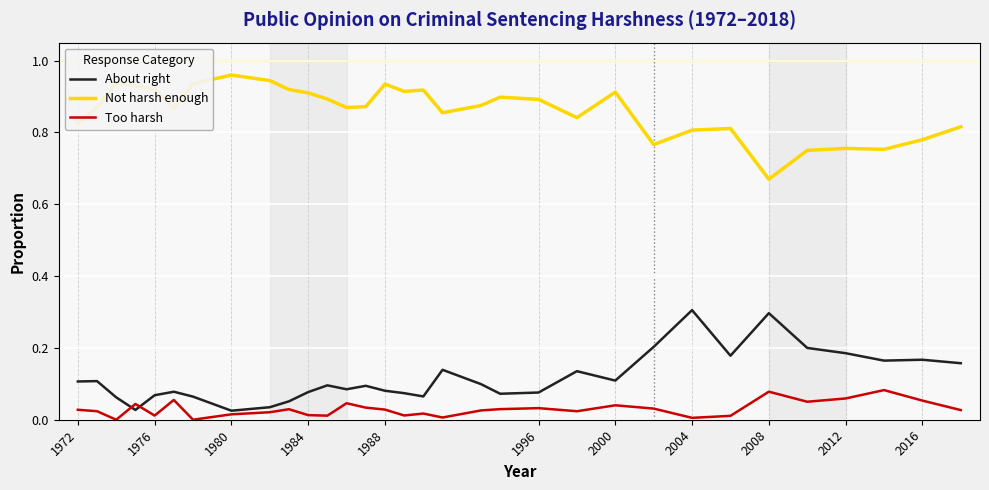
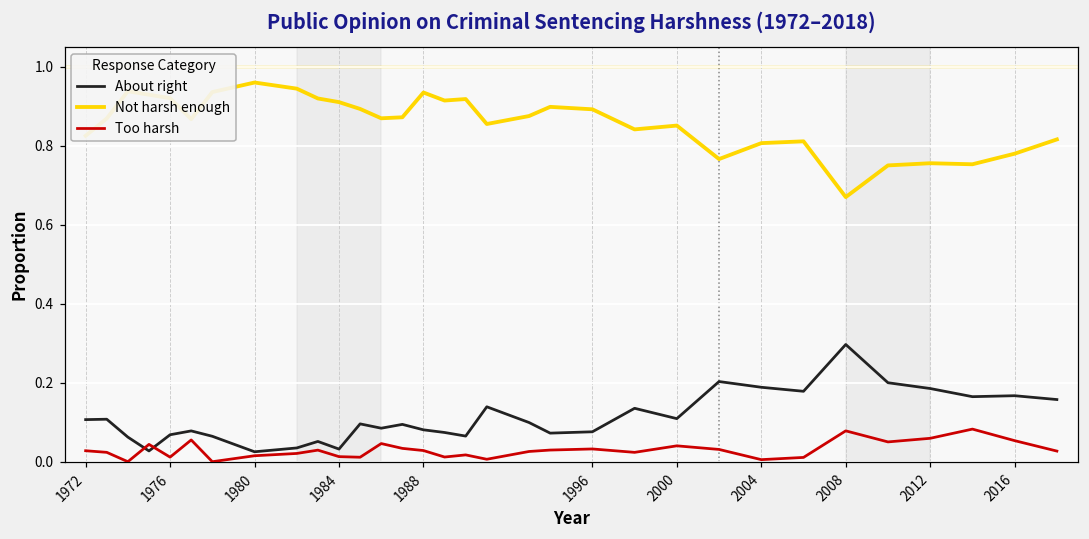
About right, 1984: 0.08 -> 0.03
Not harsh enough, 2000: 0.91 -> 0.85
About right, 2004: 0.31 -> 0.19
